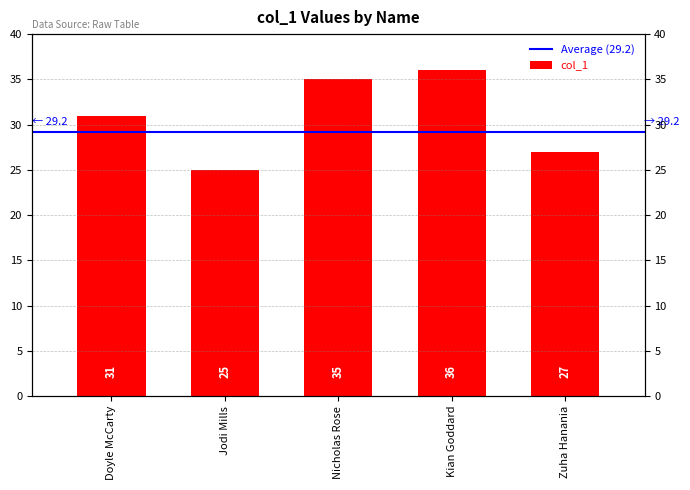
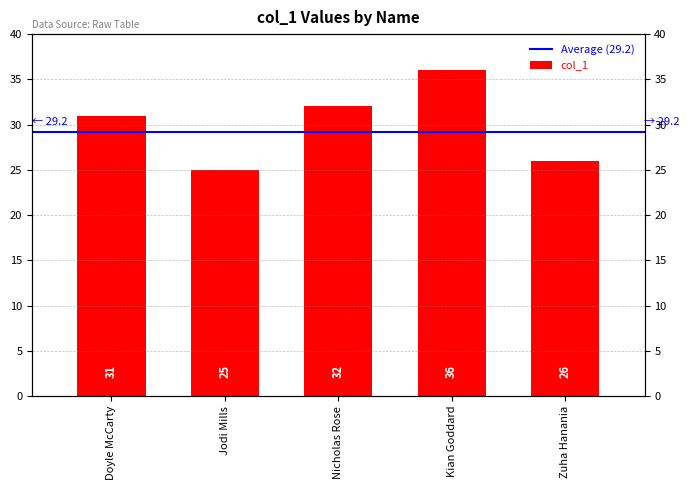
Nicholas Rose: 35 -> 32
Zuha Hanania: 27 -> 26
